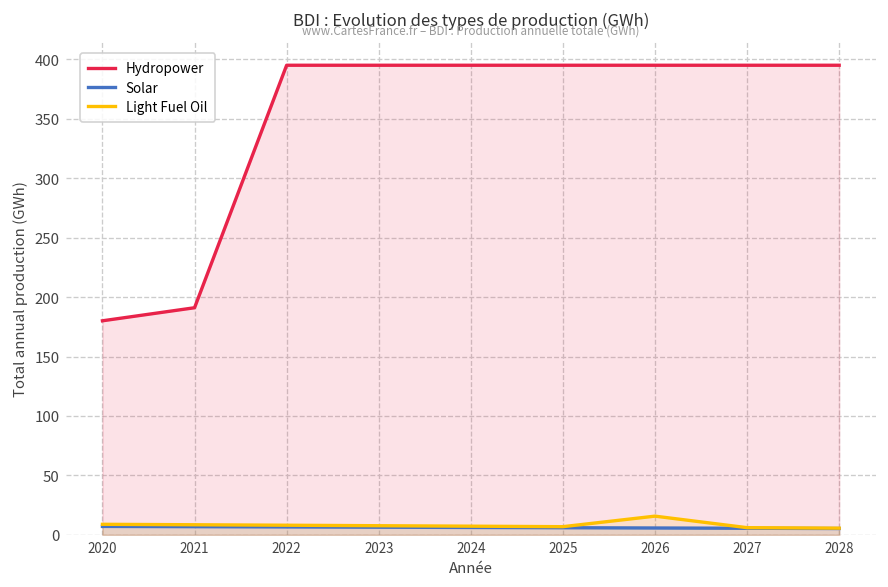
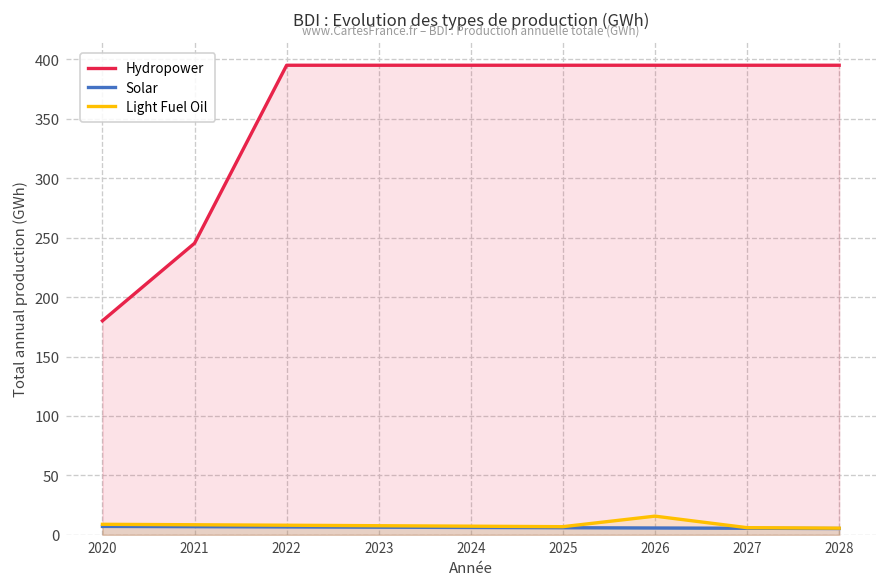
Hydropower, 2021: 190 -> 250
